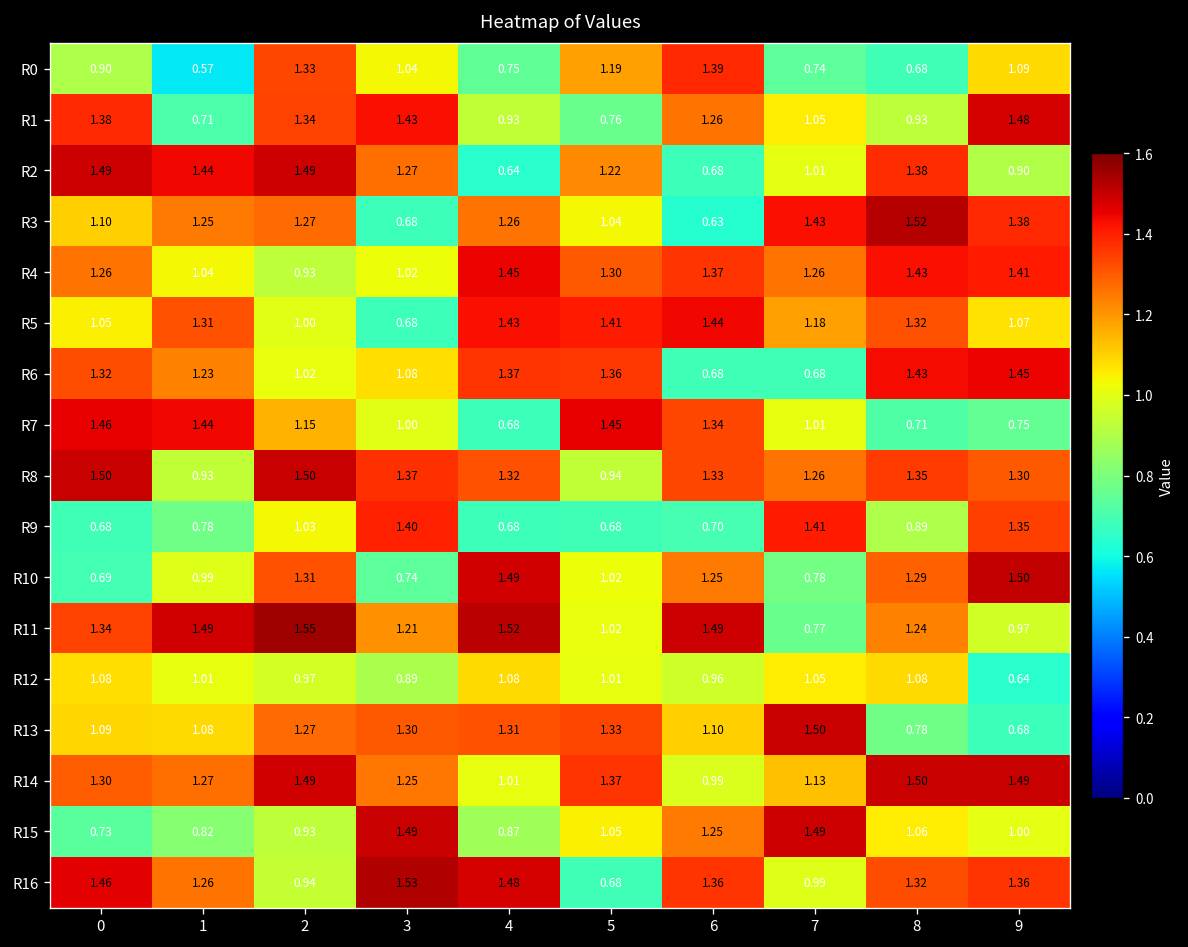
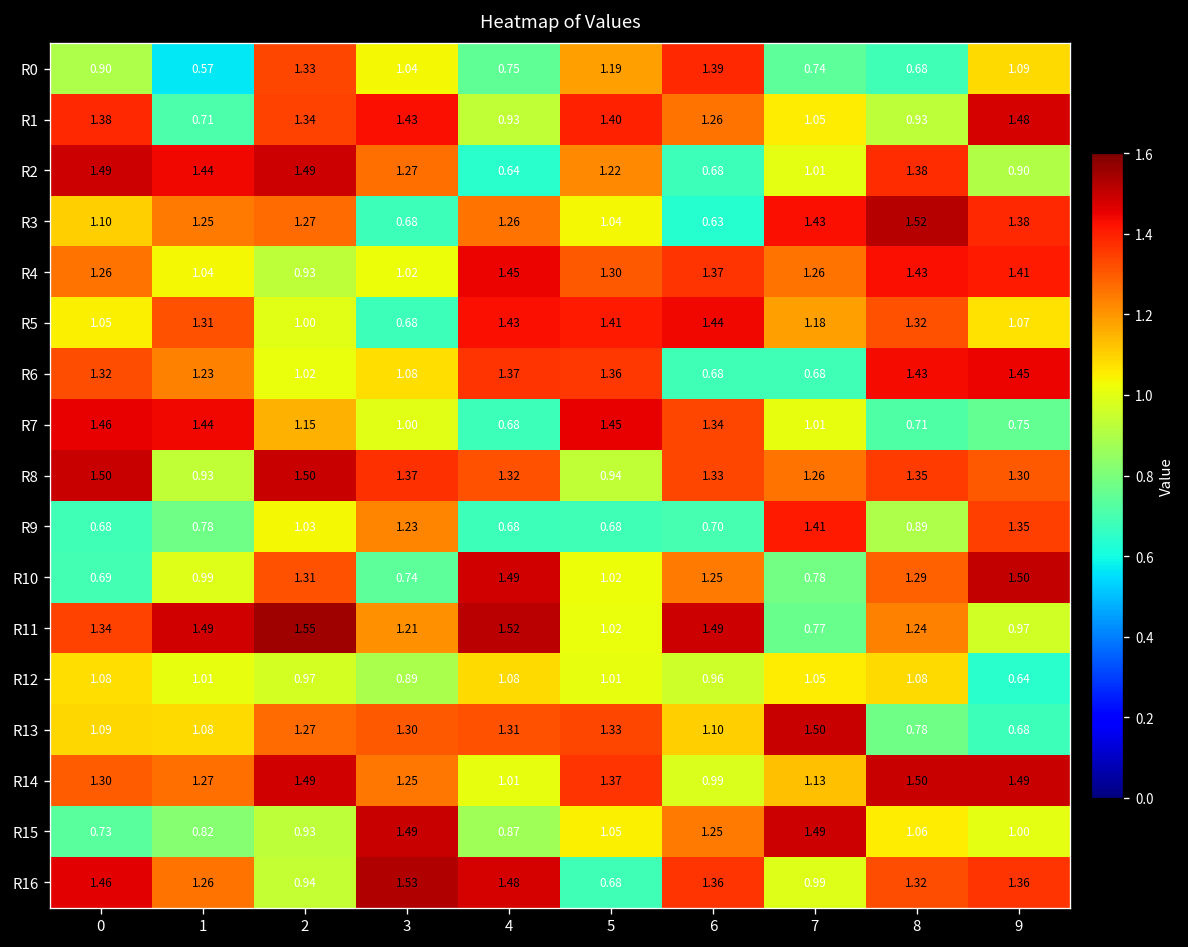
R1, 5: 0.76 -> 1.40
R9, 3: 1.40 -> 1.23
